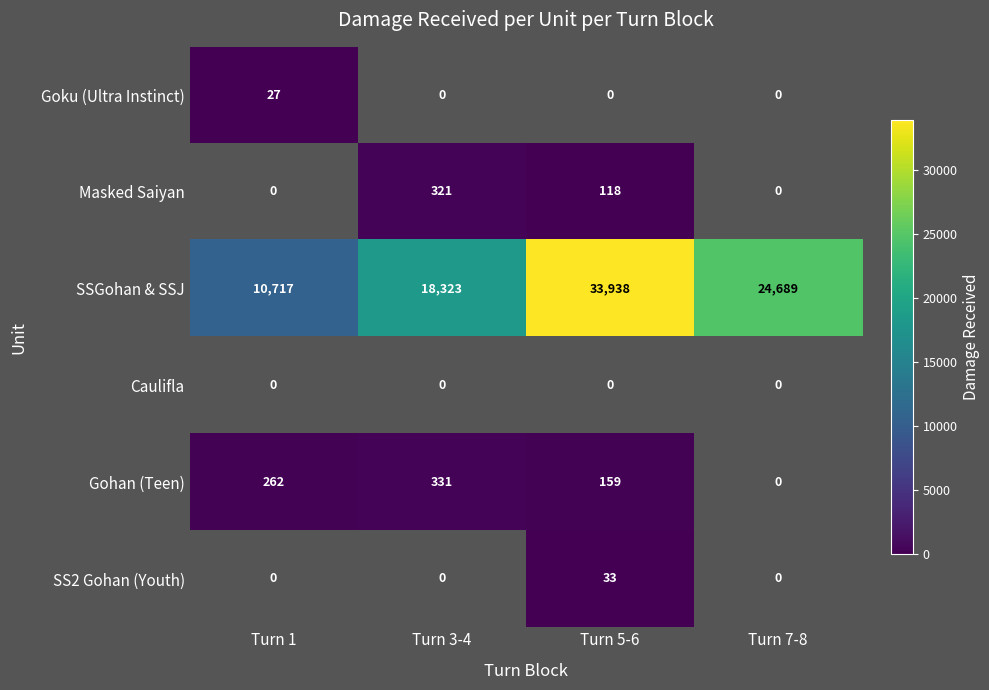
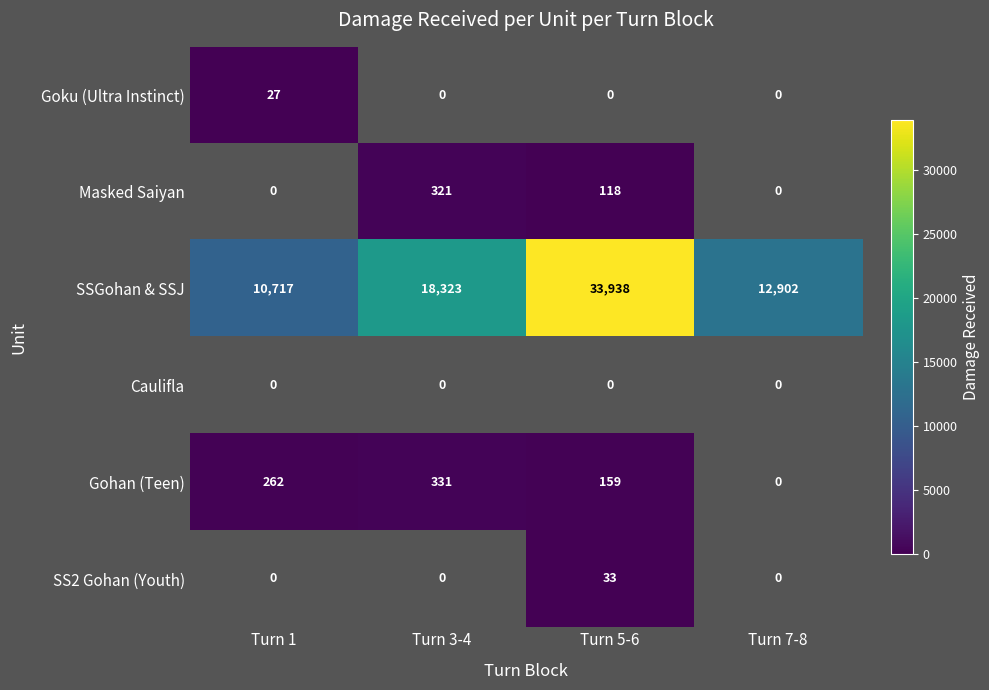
SSGohan & SSJ, Turn 7-8: 24,689 -> 12,902
